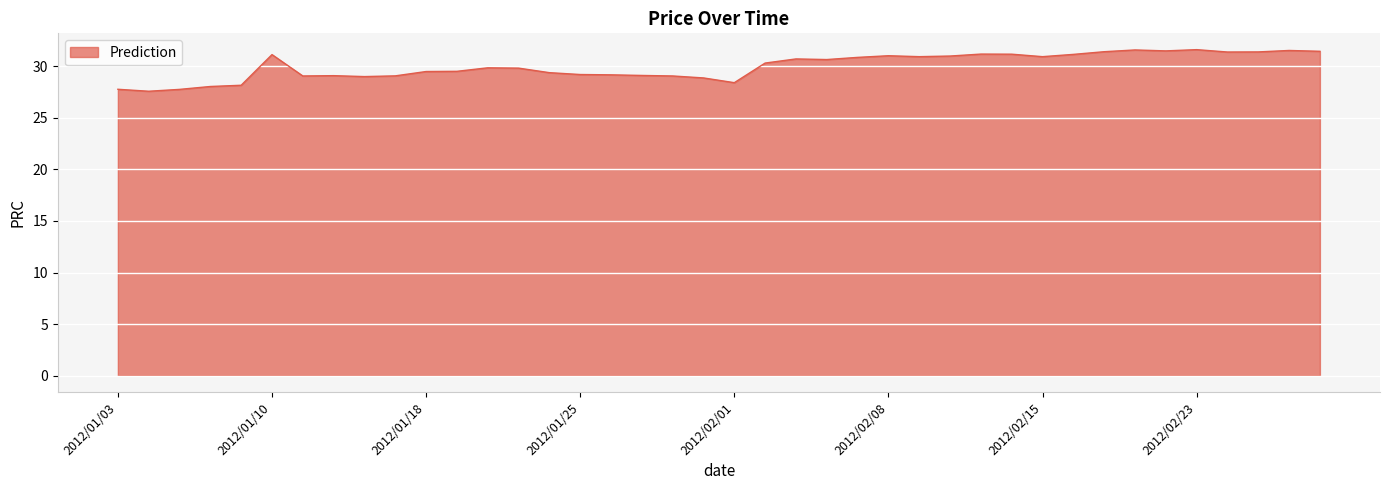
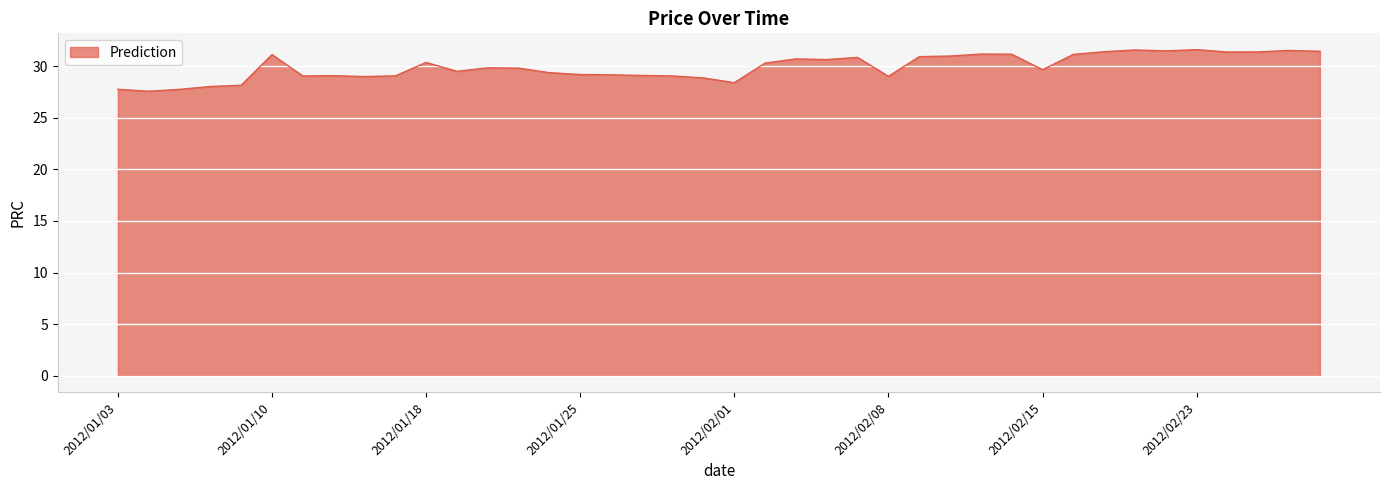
2012/01/18: 29.5 -> 30.4
2012/02/08: 31 -> 29
2012/02/15: 30.9 -> 29.7
